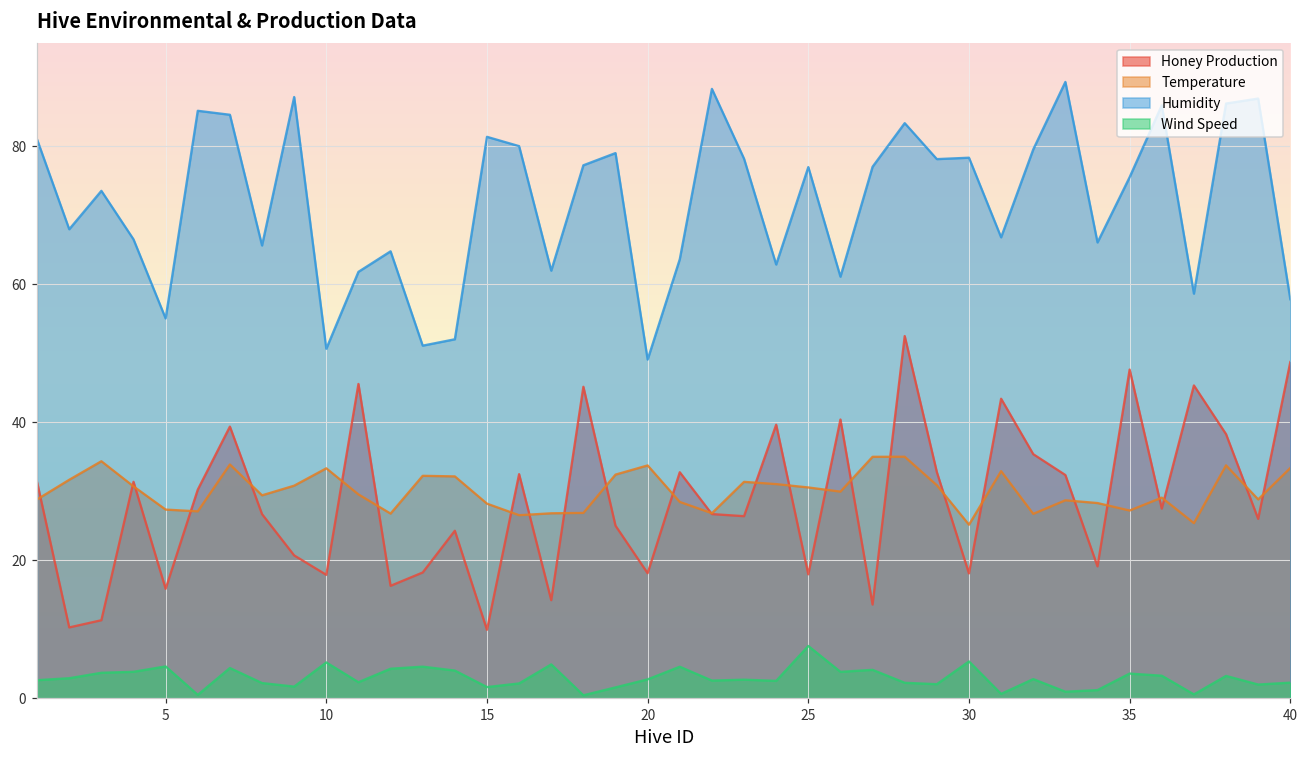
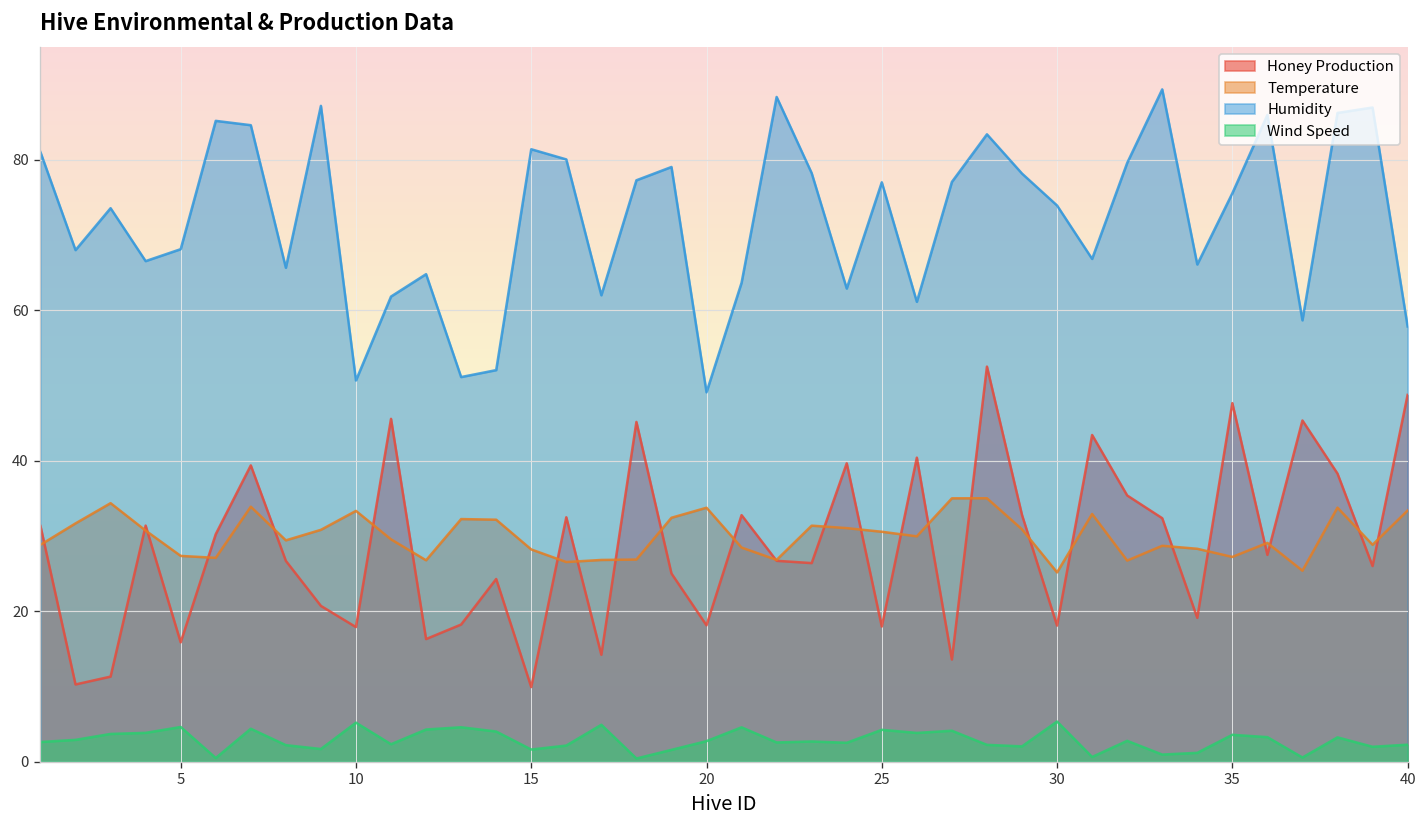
Humidity, 5: 55 -> 68
Wind Speed, 25: 8 -> 4
Humidity, 30: 78 -> 74
